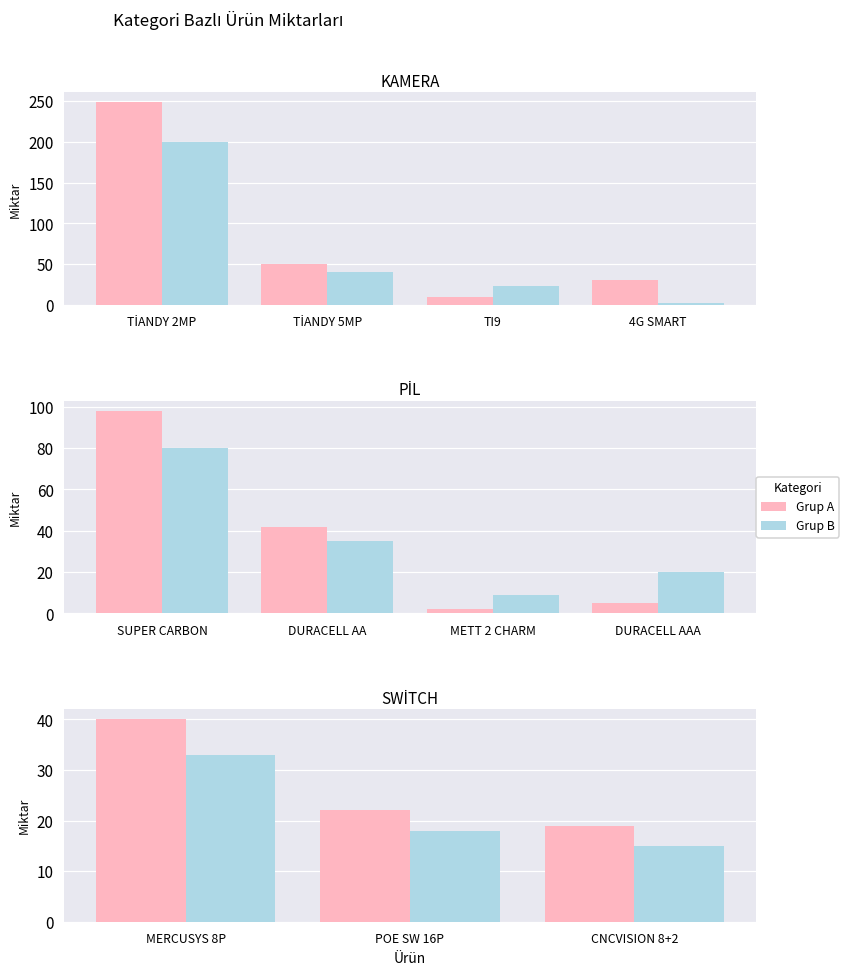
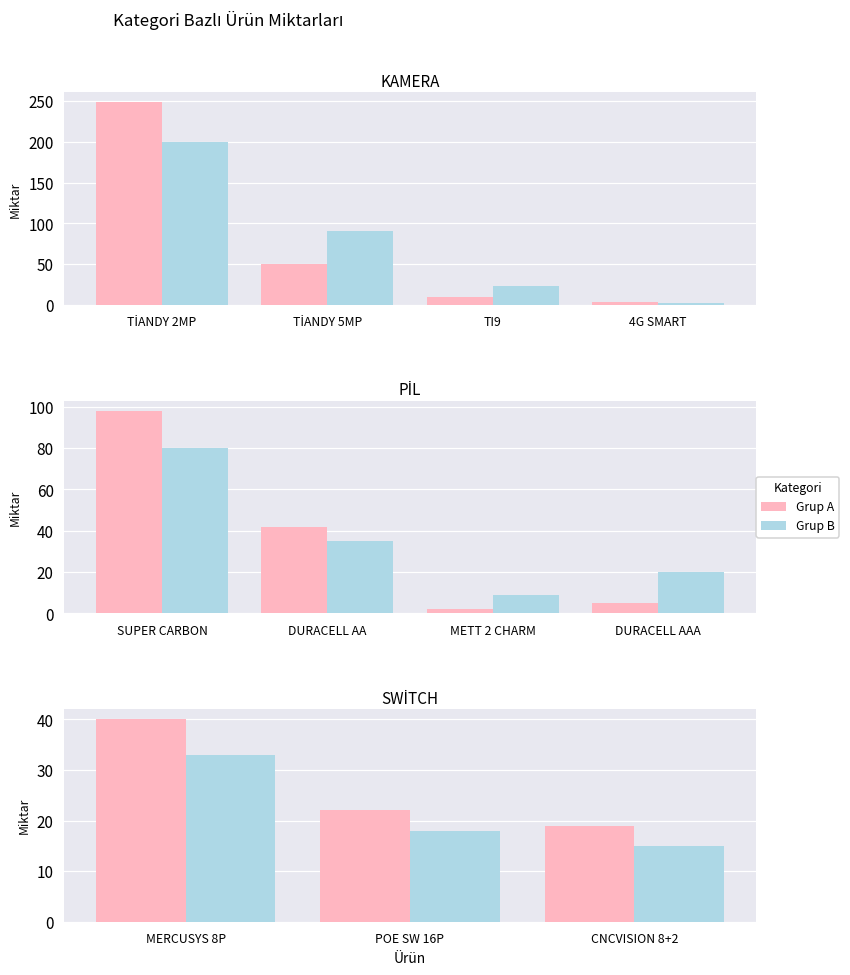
KAMERA, Grup B, TİANDY 5MP: 40 -> 90
KAMERA, Grup A, 4G SMART: 30 -> 0
